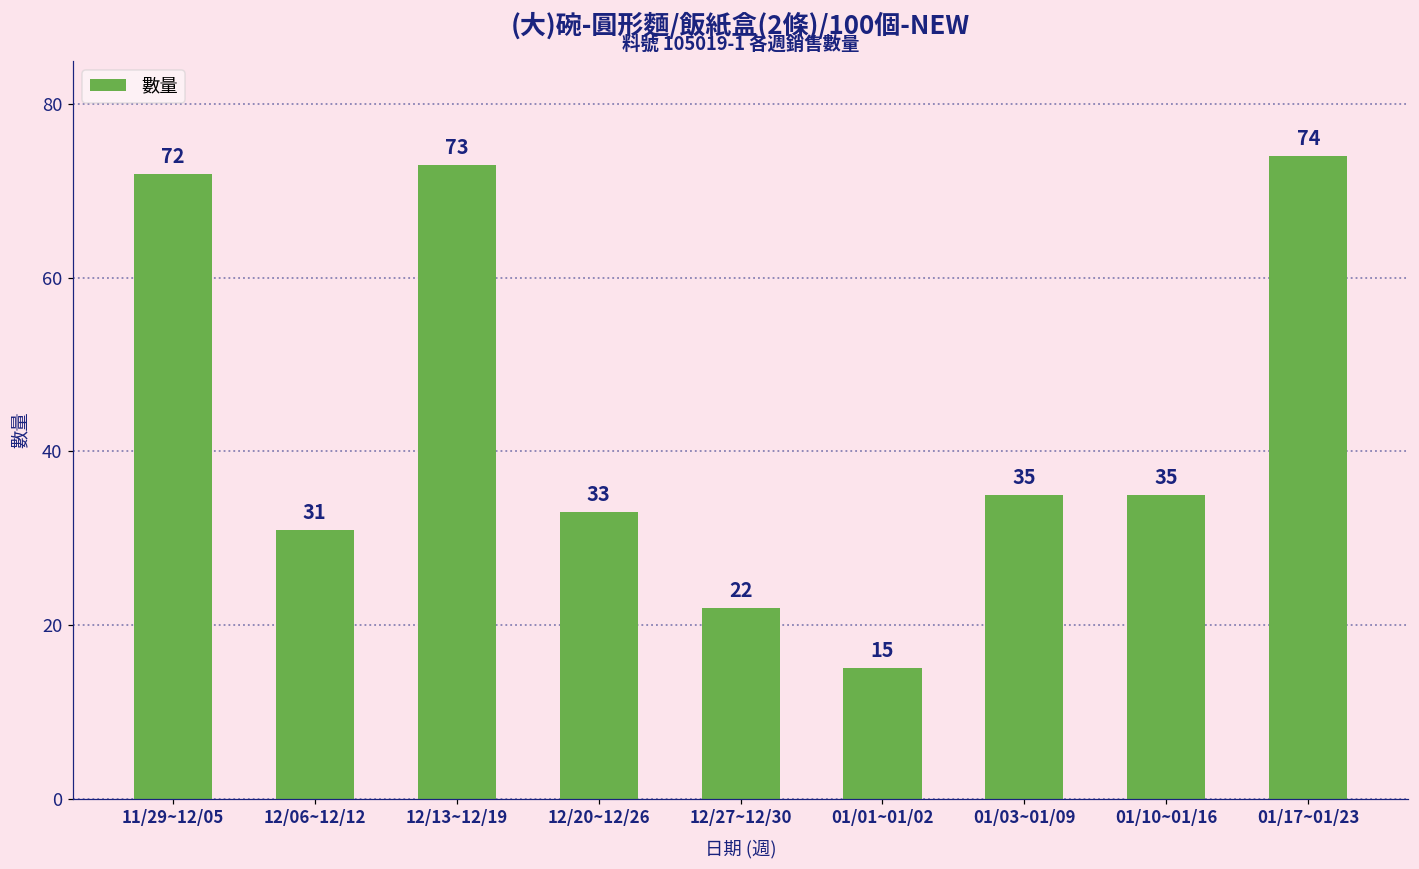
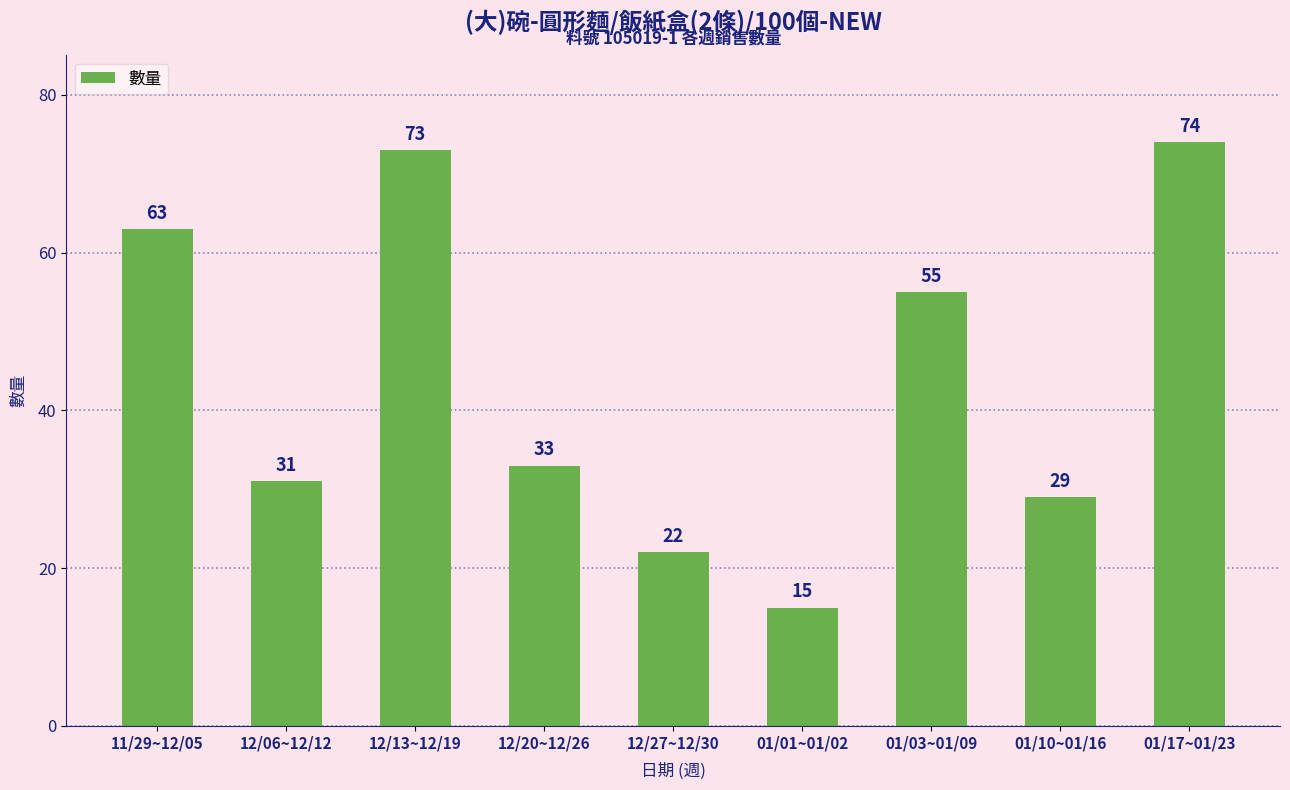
11/29~12/05: 72 -> 63
01/03~01/09: 35 -> 55
01/10~01/16: 35 -> 29
